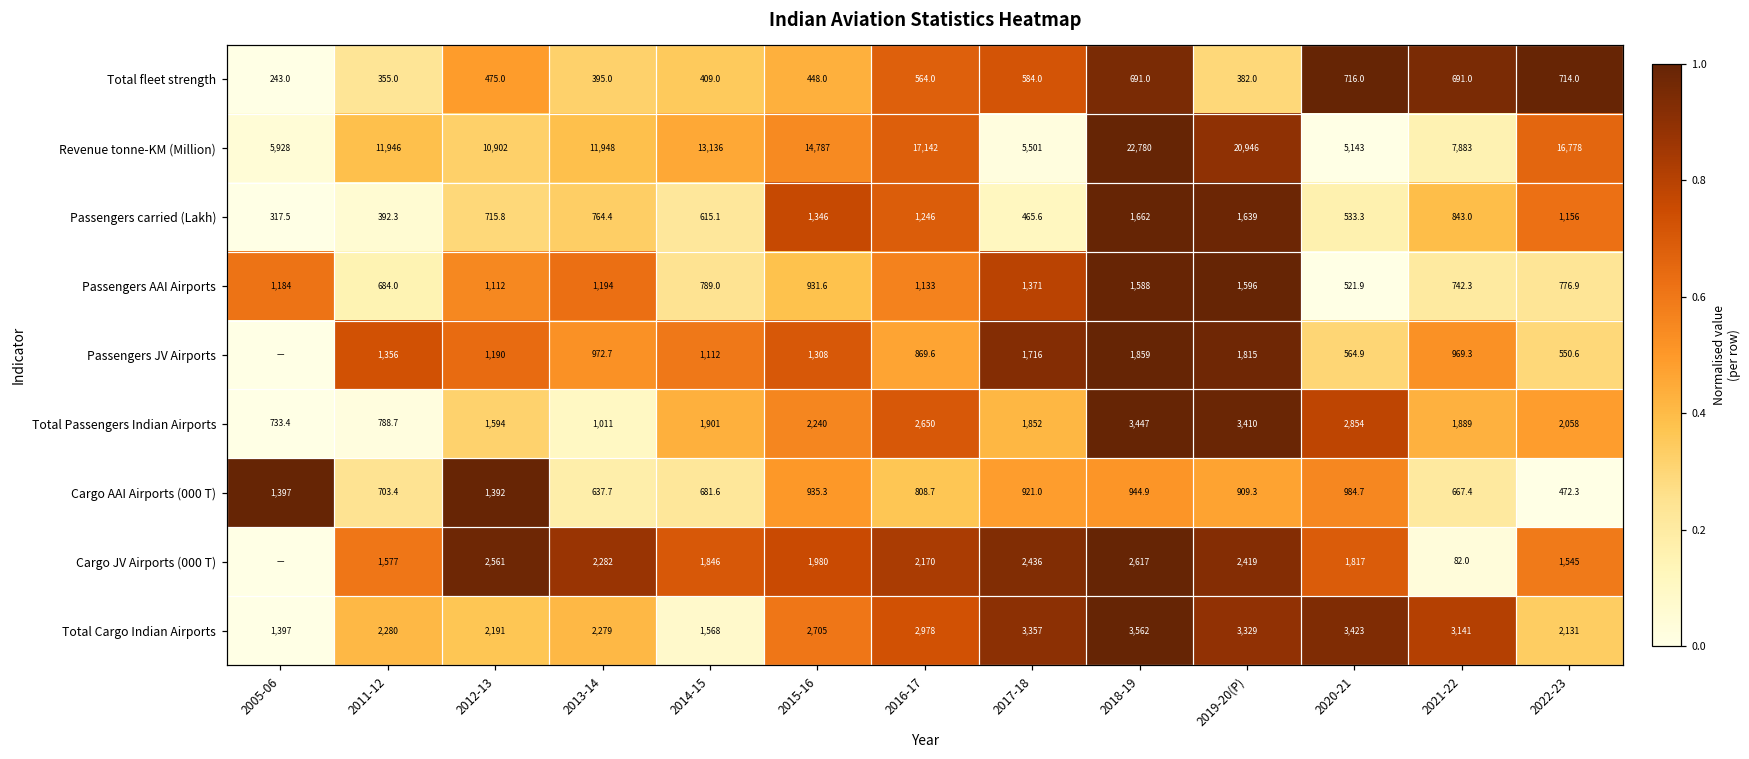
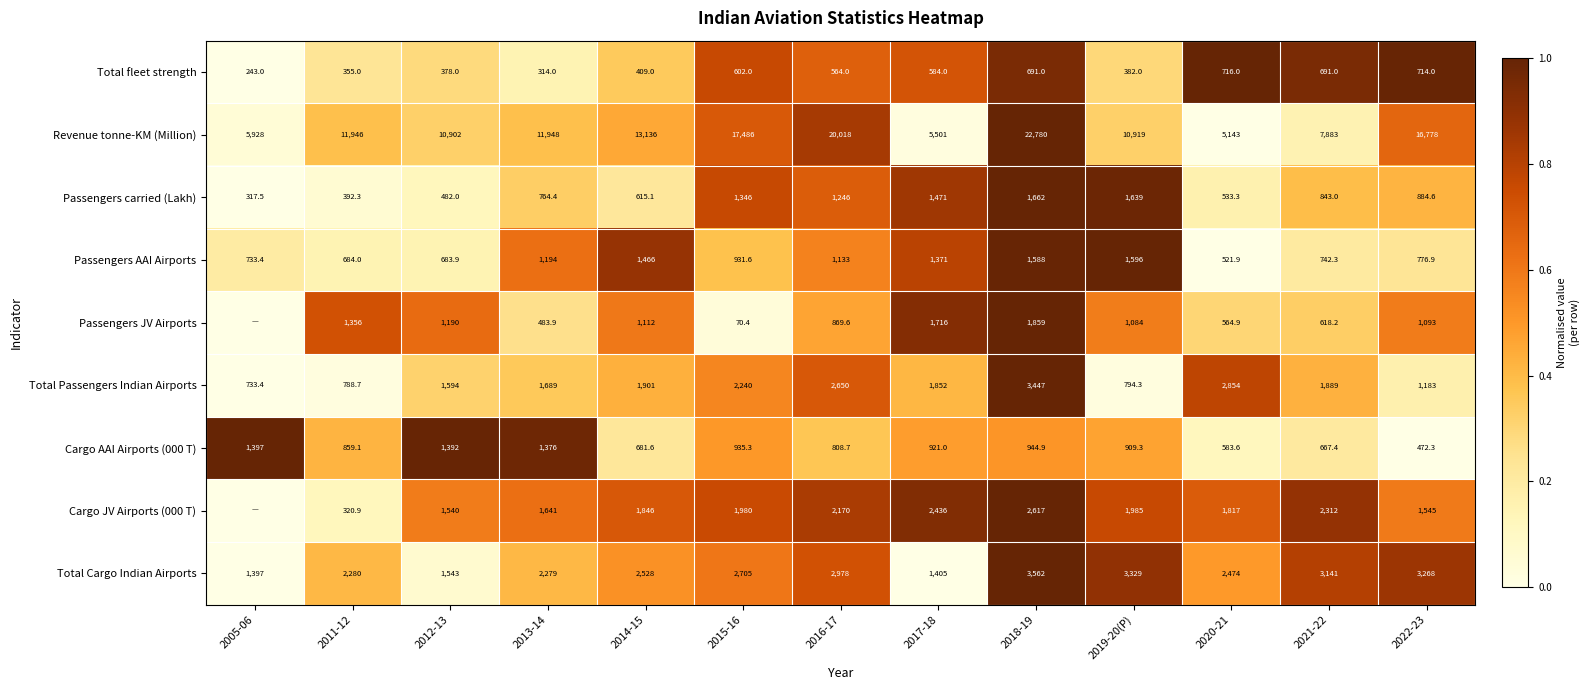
Total fleet strength, 2012-13: 475.0 -> 378.0
Total fleet strength, 2013-14: 395.0 -> 314.0
Total fleet strength, 2015-16: 448.0 -> 602.0
Revenue tonne-KM (Million), 2015-16: 14,787 -> 17,486
Revenue tonne-KM (Million), 2016-17: 17,142 -> 20,018
Revenue tonne-KM (Million), 2019-20(P): 20,946 -> 10,919
Passengers carried (Lakh), 2012-13: 715.8 -> 482.0
Passengers carried (Lakh), 2017-18: 465.6 -> 1,471
Passengers carried (Lakh), 2022-23: 1,156 -> 884.6
Passengers AAI Airports, 2005-06: 1,184 -> 733.4
Passengers AAI Airports, 2012-13: 1,112 -> 683.9
Passengers AAI Airports, 2014-15: 789.0 -> 1,466
Passengers JV Airports, 2013-14: 972.7 -> 483.9
Passengers JV Airports, 2015-16: 1,308 -> 70.4
Passengers JV Airports, 2019-20(P): 1,815 -> 1,084
Passengers JV Airports, 2021-22: 969.3 -> 618.2
Passengers JV Airports, 2022-23: 550.6 -> 1,093
Total Passengers Indian Airports, 2013-14: 1,011 -> 1,689
Total Passengers Indian Airports, 2019-20(P): 3,410 -> 794.3
Total Passengers Indian Airports, 2022-23: 2,058 -> 1,183
Cargo AAI Airports (000 T), 2011-12: 703.4 -> 859.1
Cargo AAI Airports (000 T), 2013-14: 637.7 -> 1,376
Cargo AAI Airports (000 T), 2020-21: 984.7 -> 583.6
Cargo JV Airports (000 T), 2011-12: 1,577 -> 320.9
Cargo JV Airports (000 T), 2012-13: 2,561 -> 1,540
Cargo JV Airports (000 T), 2013-14: 2,282 -> 1,641
Cargo JV Airports (000 T), 2019-20(P): 2,419 -> 1,985
Cargo JV Airports (000 T), 2021-22: 82.0 -> 2,312
Total Cargo Indian Airports, 2012-13: 2,191 -> 1,543
Total Cargo Indian Airports, 2014-15: 1,568 -> 2,528
Total Cargo Indian Airports, 2017-18: 3,357 -> 1,405
Total Cargo Indian Airports, 2020-21: 3,423 -> 2,474
Total Cargo Indian Airports, 2022-23: 2,131 -> 3,268
